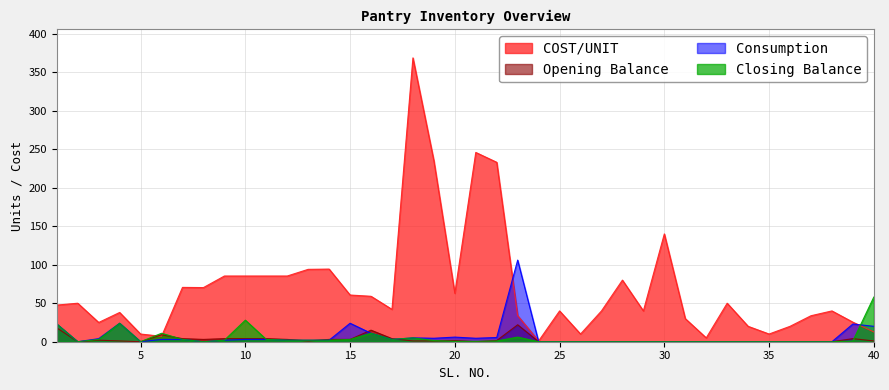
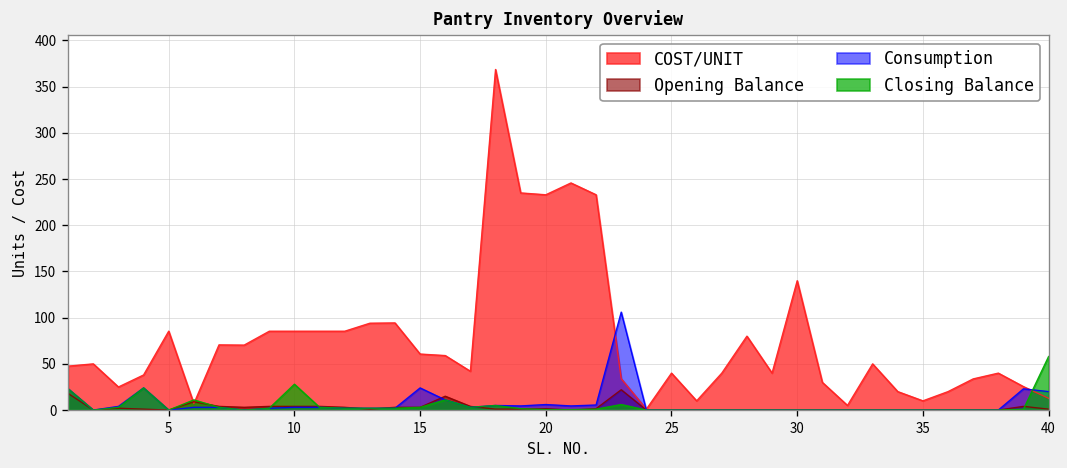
COST/UNIT, 5: 10 -> 90
COST/UNIT, 20: 60 -> 230
